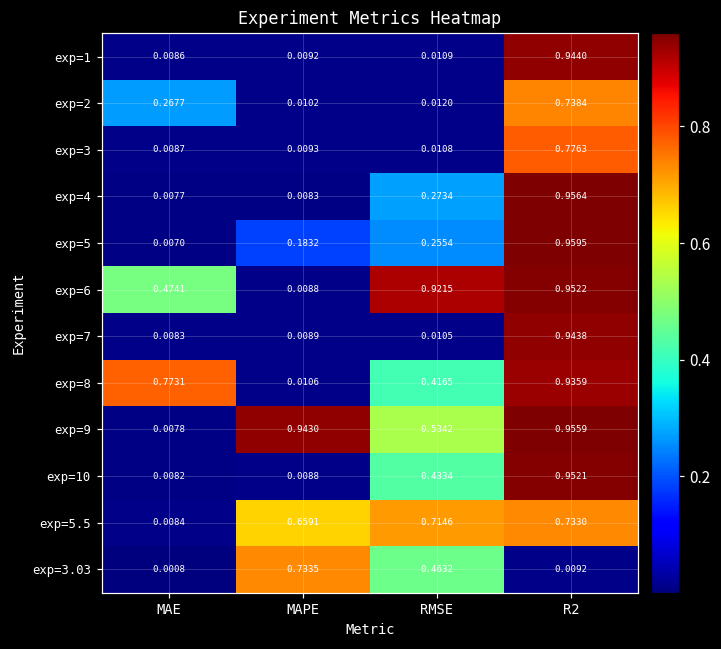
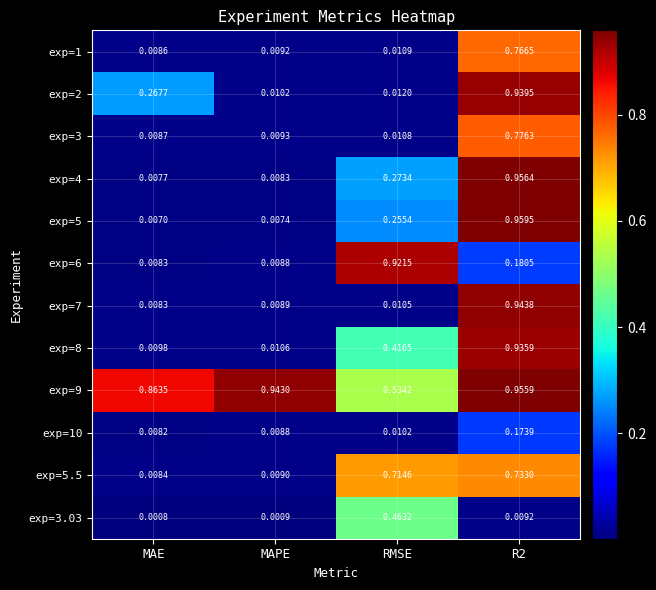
exp=1, R2: 0.9440 -> 0.7665
exp=2, R2: 0.7384 -> 0.9395
exp=5, MAPE: 0.1832 -> 0.0074
exp=6, MAE: 0.4741 -> 0.0083
exp=6, R2: 0.9522 -> 0.1805
exp=8, MAE: 0.7731 -> 0.0098
exp=9, MAE: 0.0078 -> 0.8635
exp=10, RMSE: 0.4334 -> 0.0102
exp=10, R2: 0.9521 -> 0.1739
exp=5.5, MAPE: 0.6591 -> 0.0090
exp=3.03, MAPE: 0.7335 -> 0.0009
